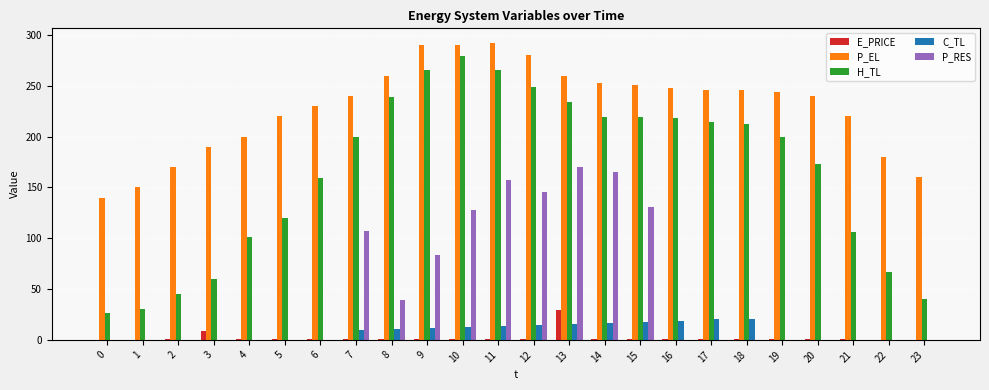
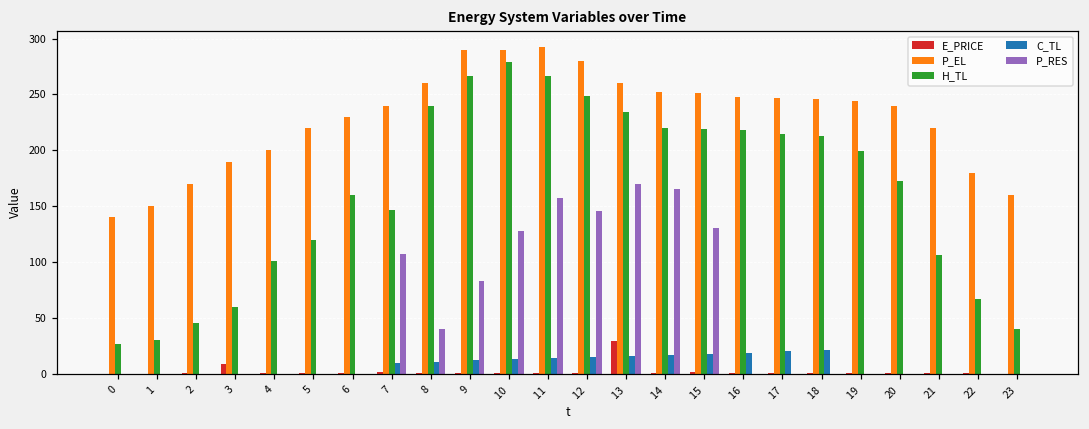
H_TL, 7: 200 -> 147
